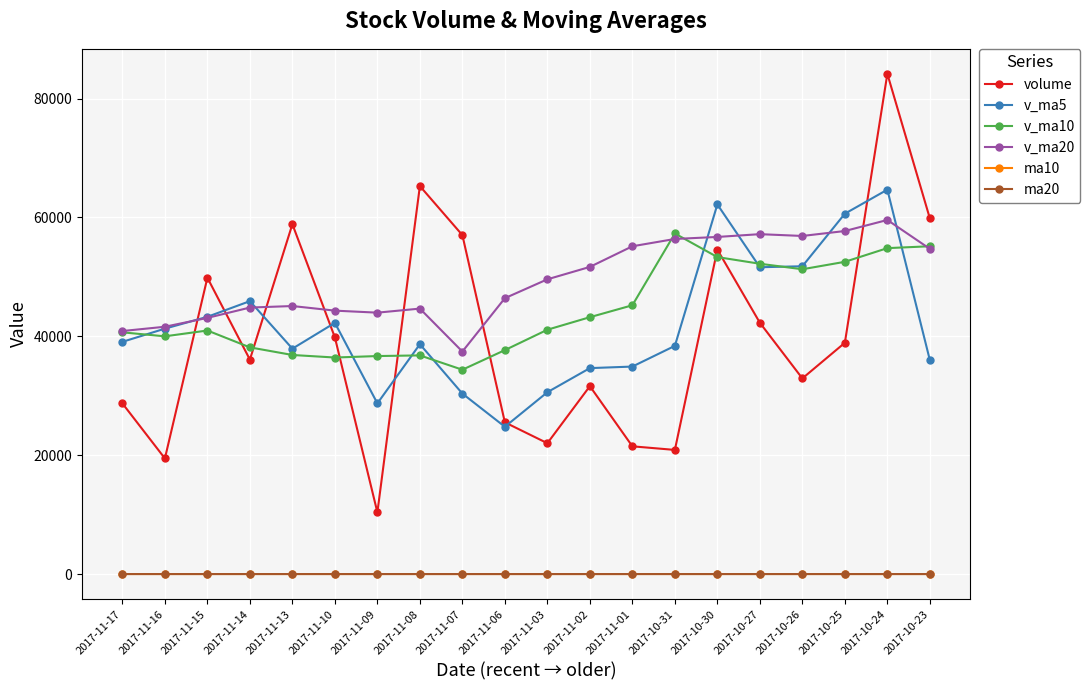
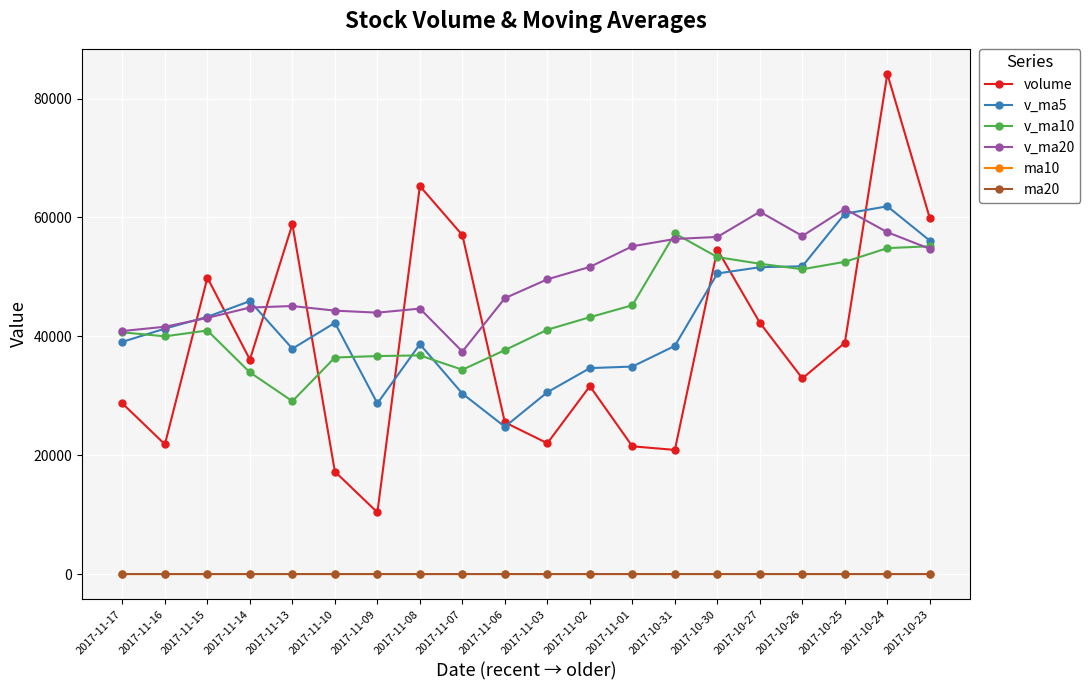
volume, 2017-11-16: 19000 -> 22000
v_ma10, 2017-11-14: 38000 -> 34000
v_ma10, 2017-11-13: 37000 -> 29000
volume, 2017-11-10: 40000 -> 17000
v_ma5, 2017-10-30: 62000 -> 51000
v_ma20, 2017-10-27: 57000 -> 61000
v_ma20, 2017-10-25: 58000 -> 61000
v_ma5, 2017-10-24: 65000 -> 62000
v_ma20, 2017-10-24: 60000 -> 58000
v_ma5, 2017-10-23: 36000 -> 56000
